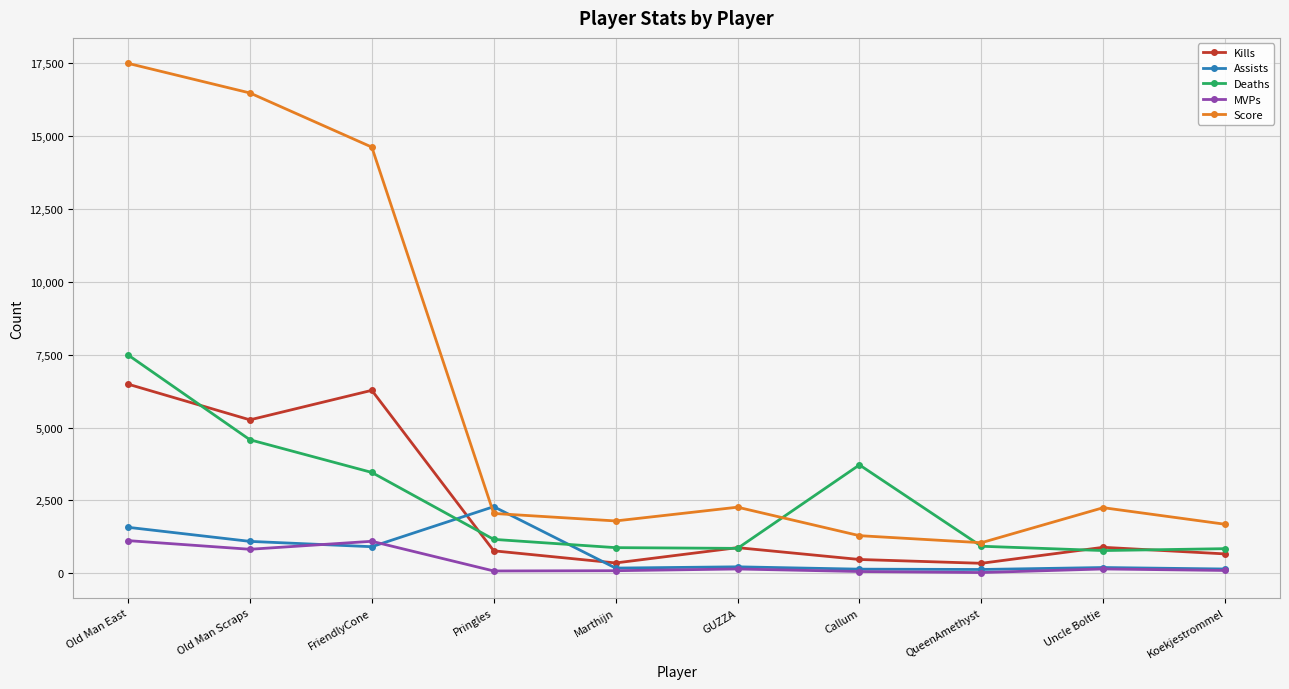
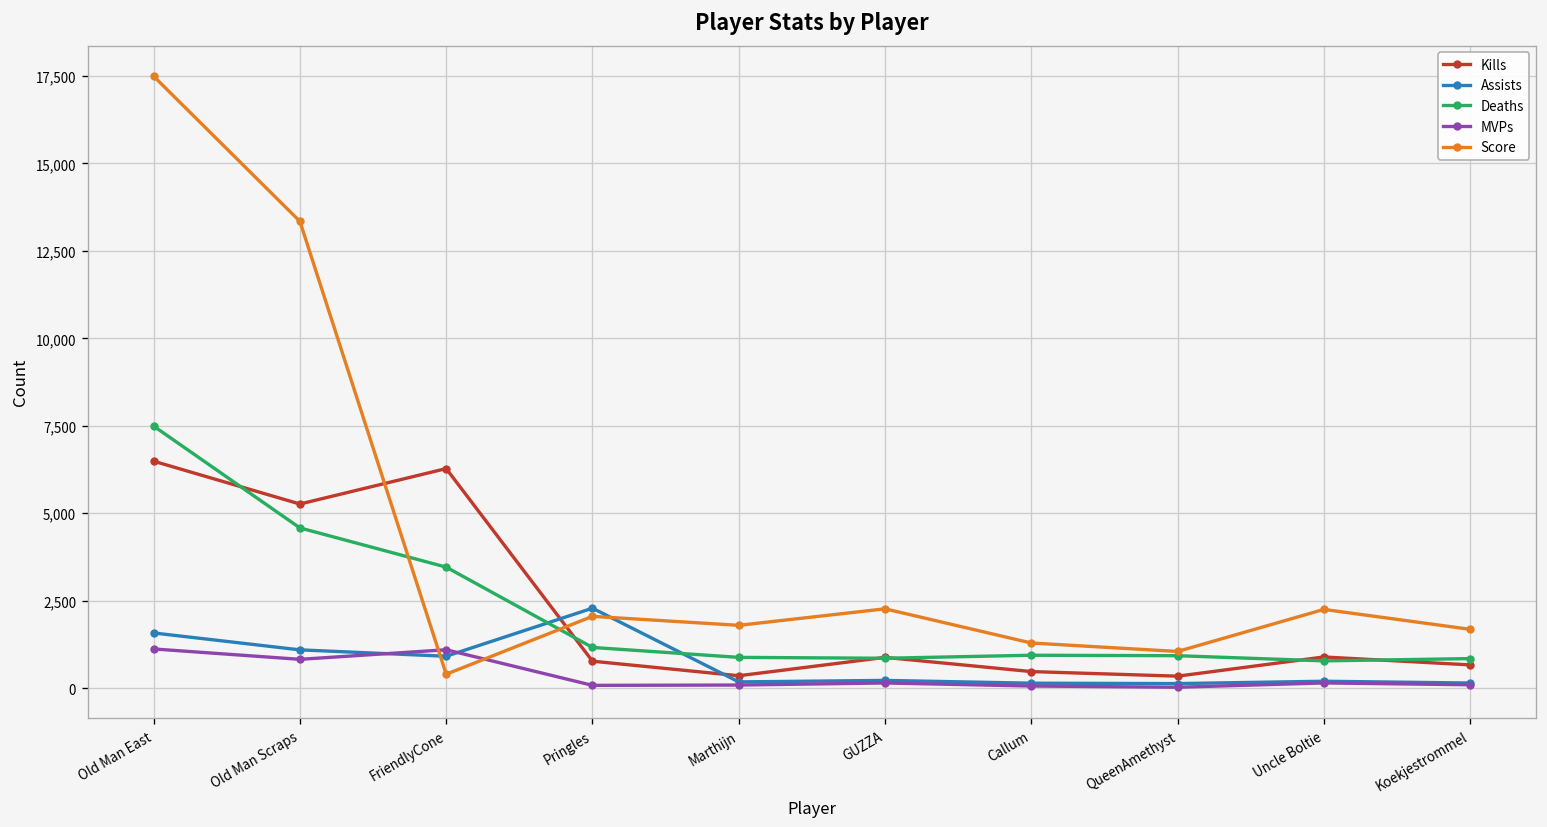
Score, Old Man Scraps: 16,500 -> 13,300
Score, FriendlyCone: 14,600 -> 400
Deaths, Callum: 3,700 -> 900
